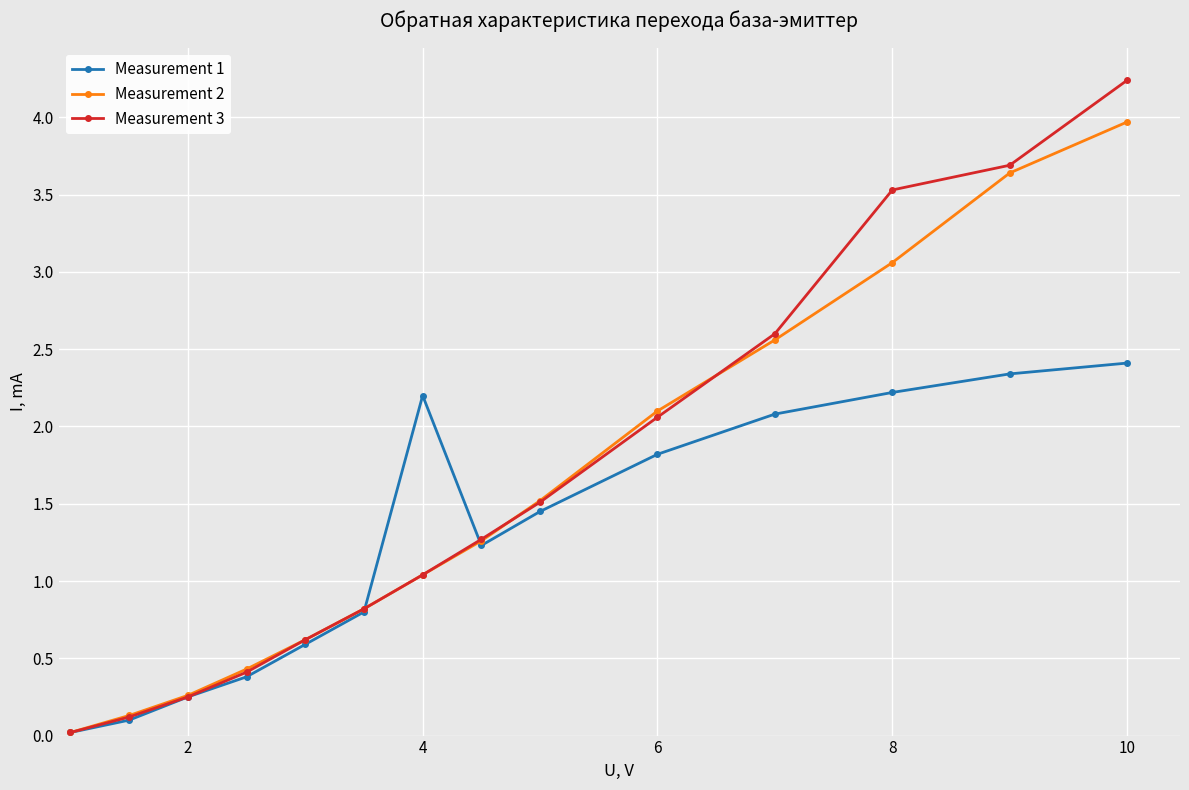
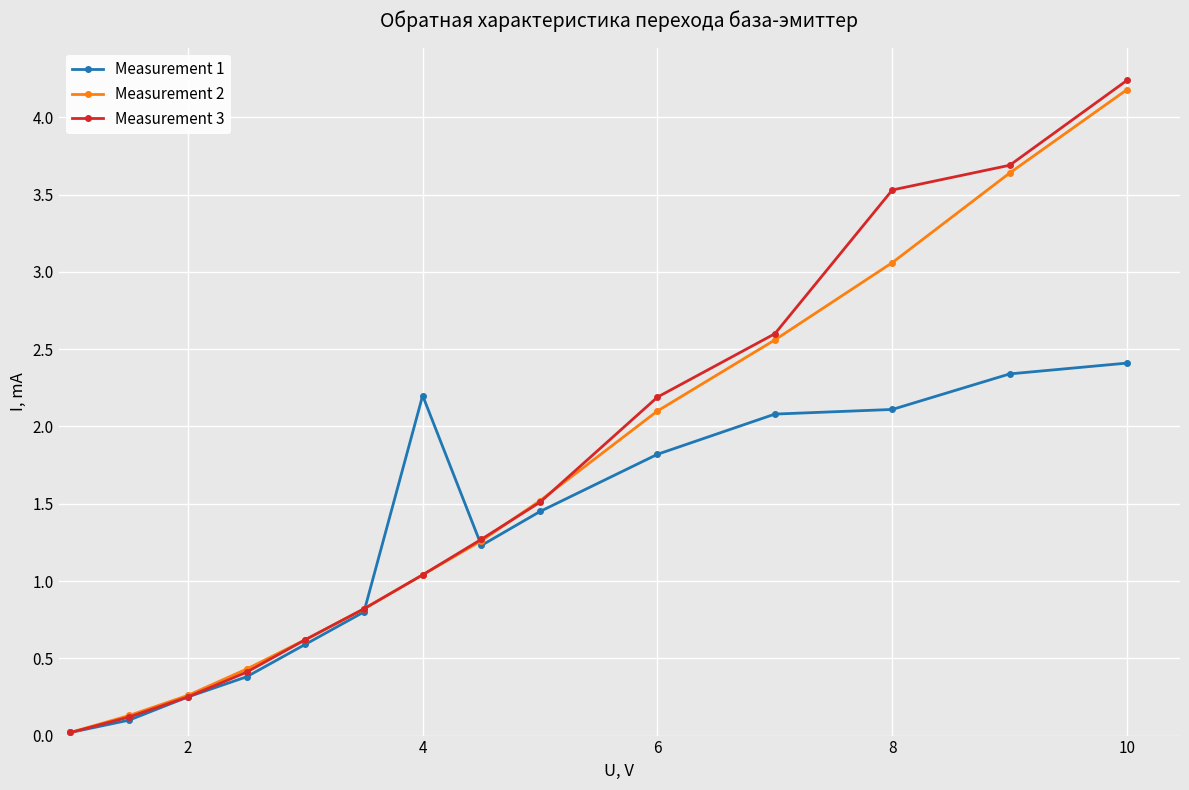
Measurement 3, 6: 2.06 -> 2.19
Measurement 1, 8: 2.22 -> 2.11
Measurement 2, 10: 3.97 -> 4.18
